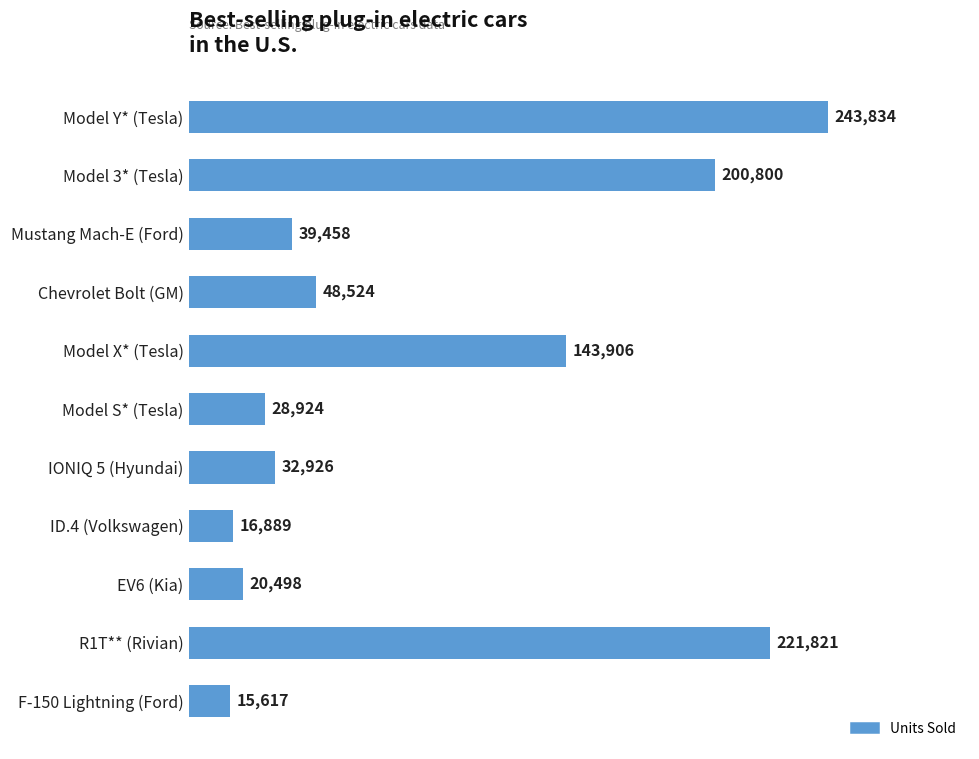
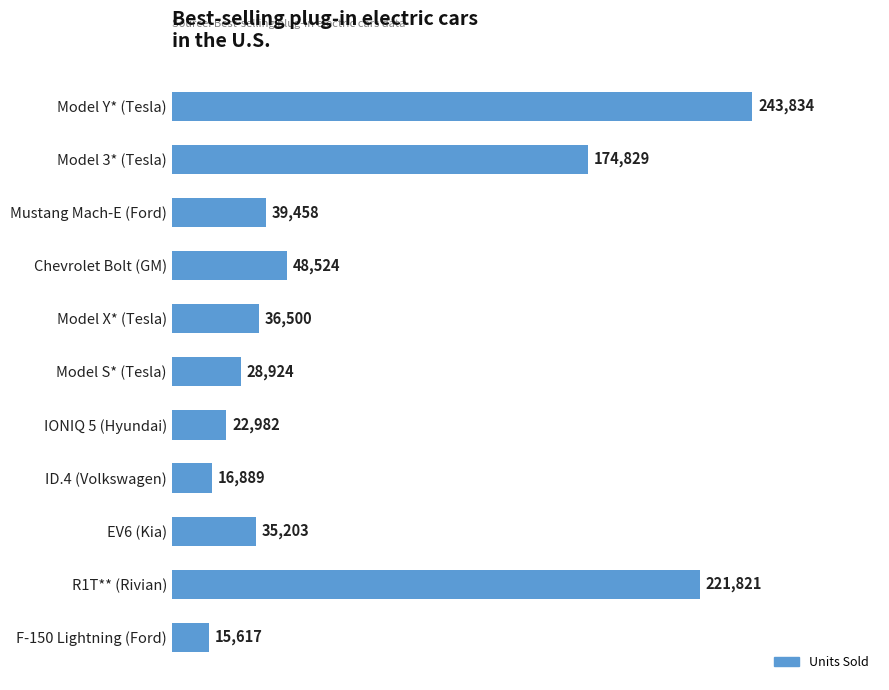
Model 3* (Tesla): 200,800 -> 174,829
Model X* (Tesla): 143,906 -> 36,500
IONIQ 5 (Hyundai): 32,926 -> 22,982
EV6 (Kia): 20,498 -> 35,203
